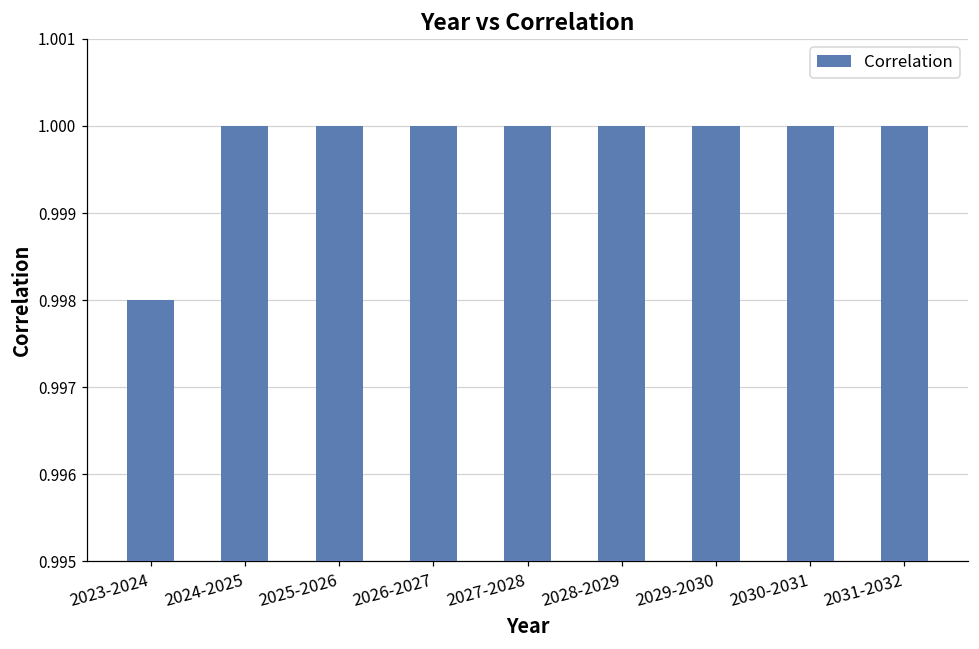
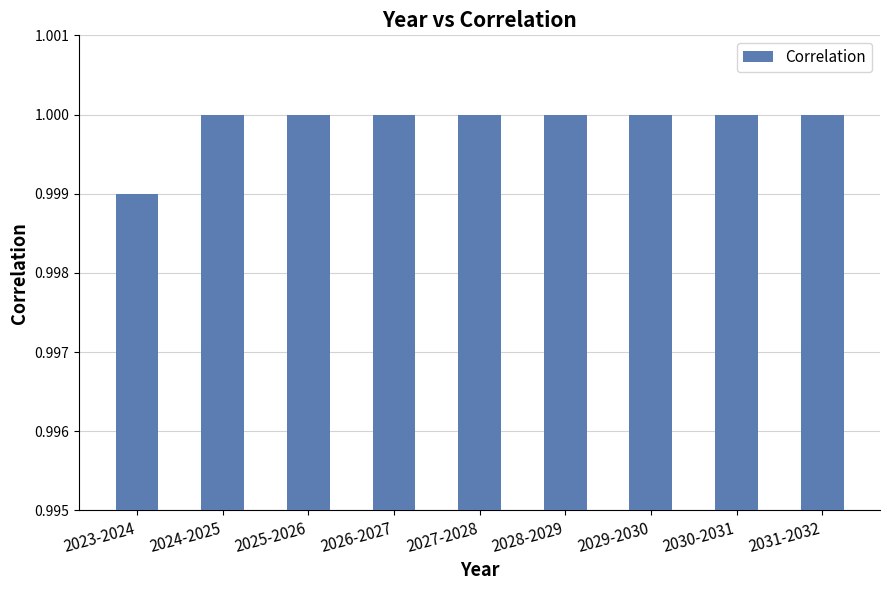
2023-2024: 0.998 -> 0.999
